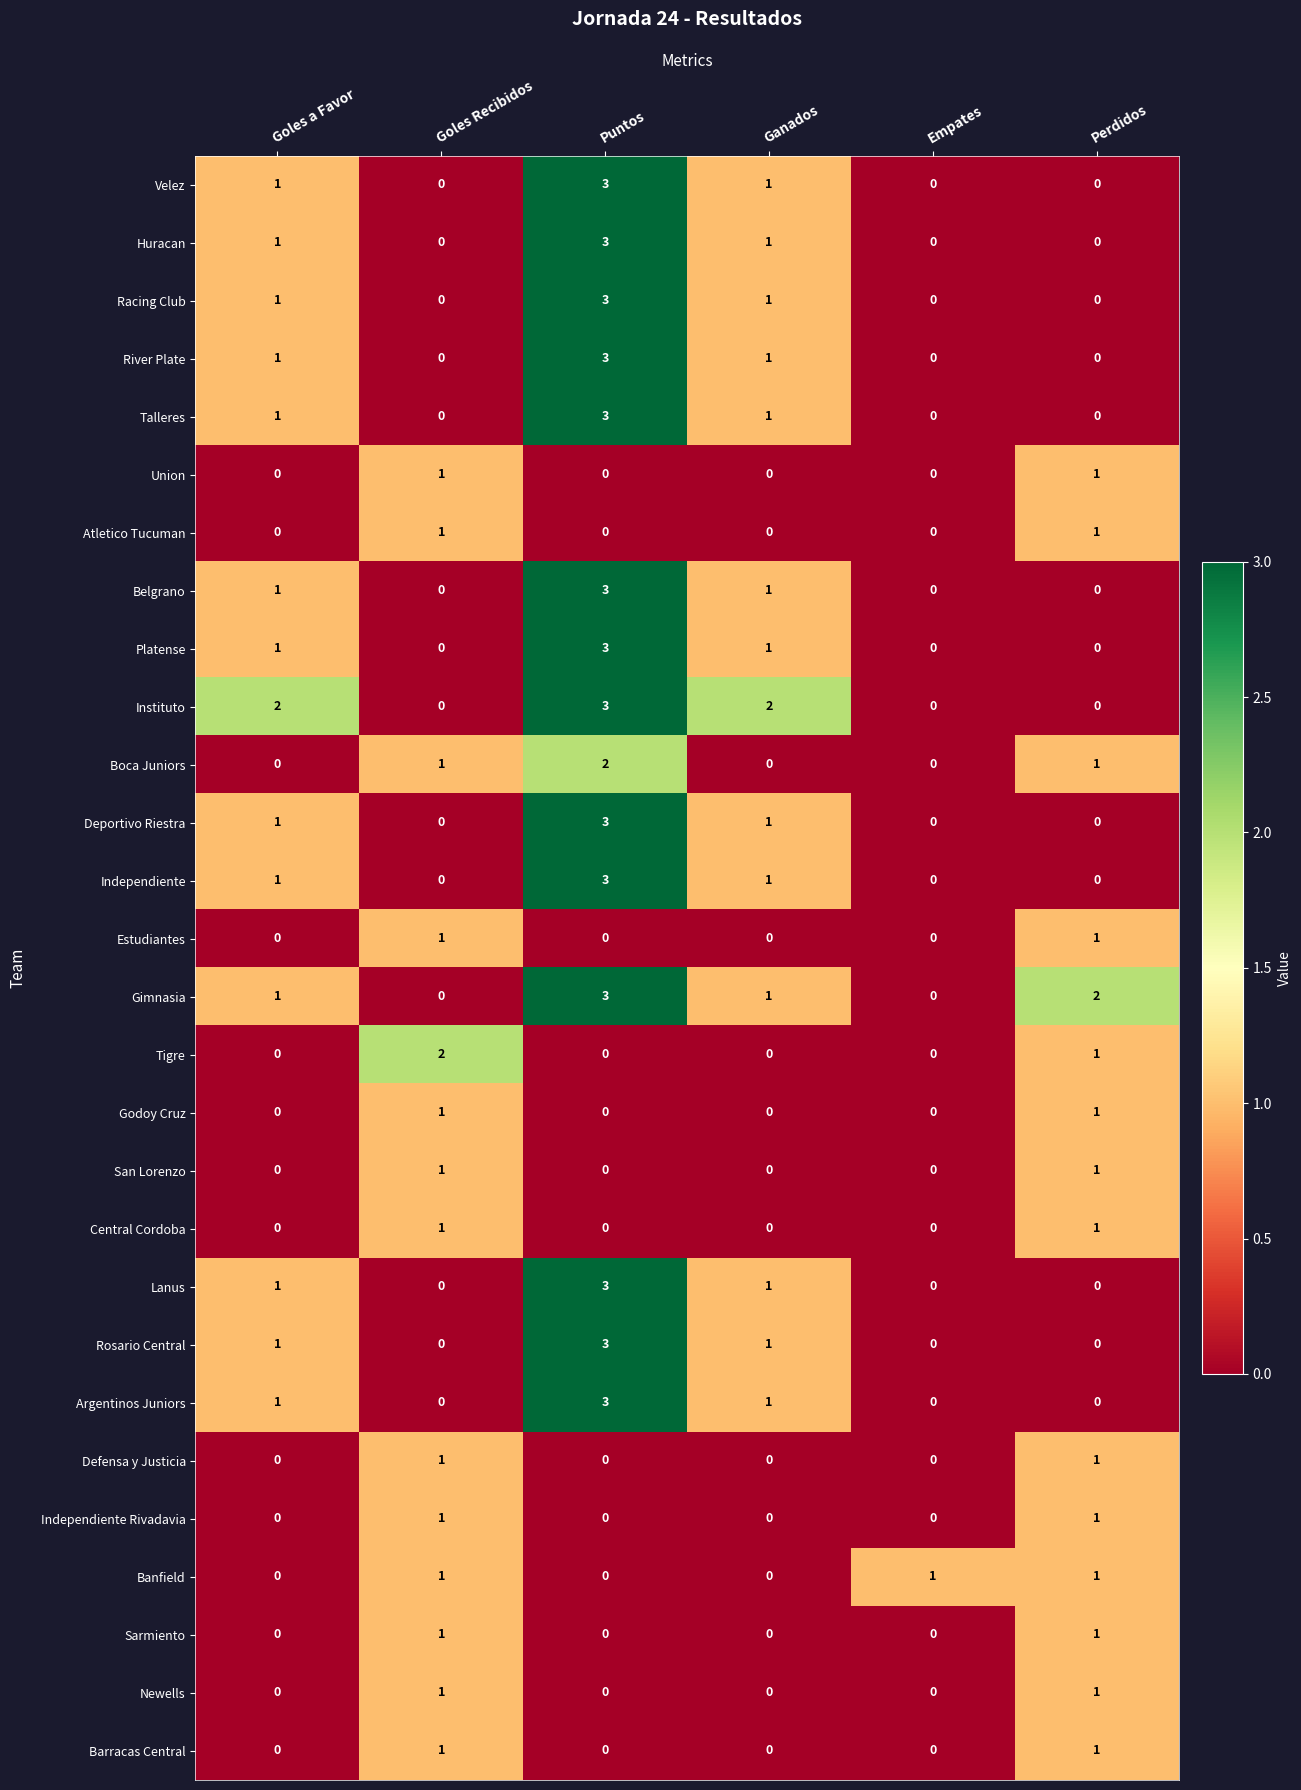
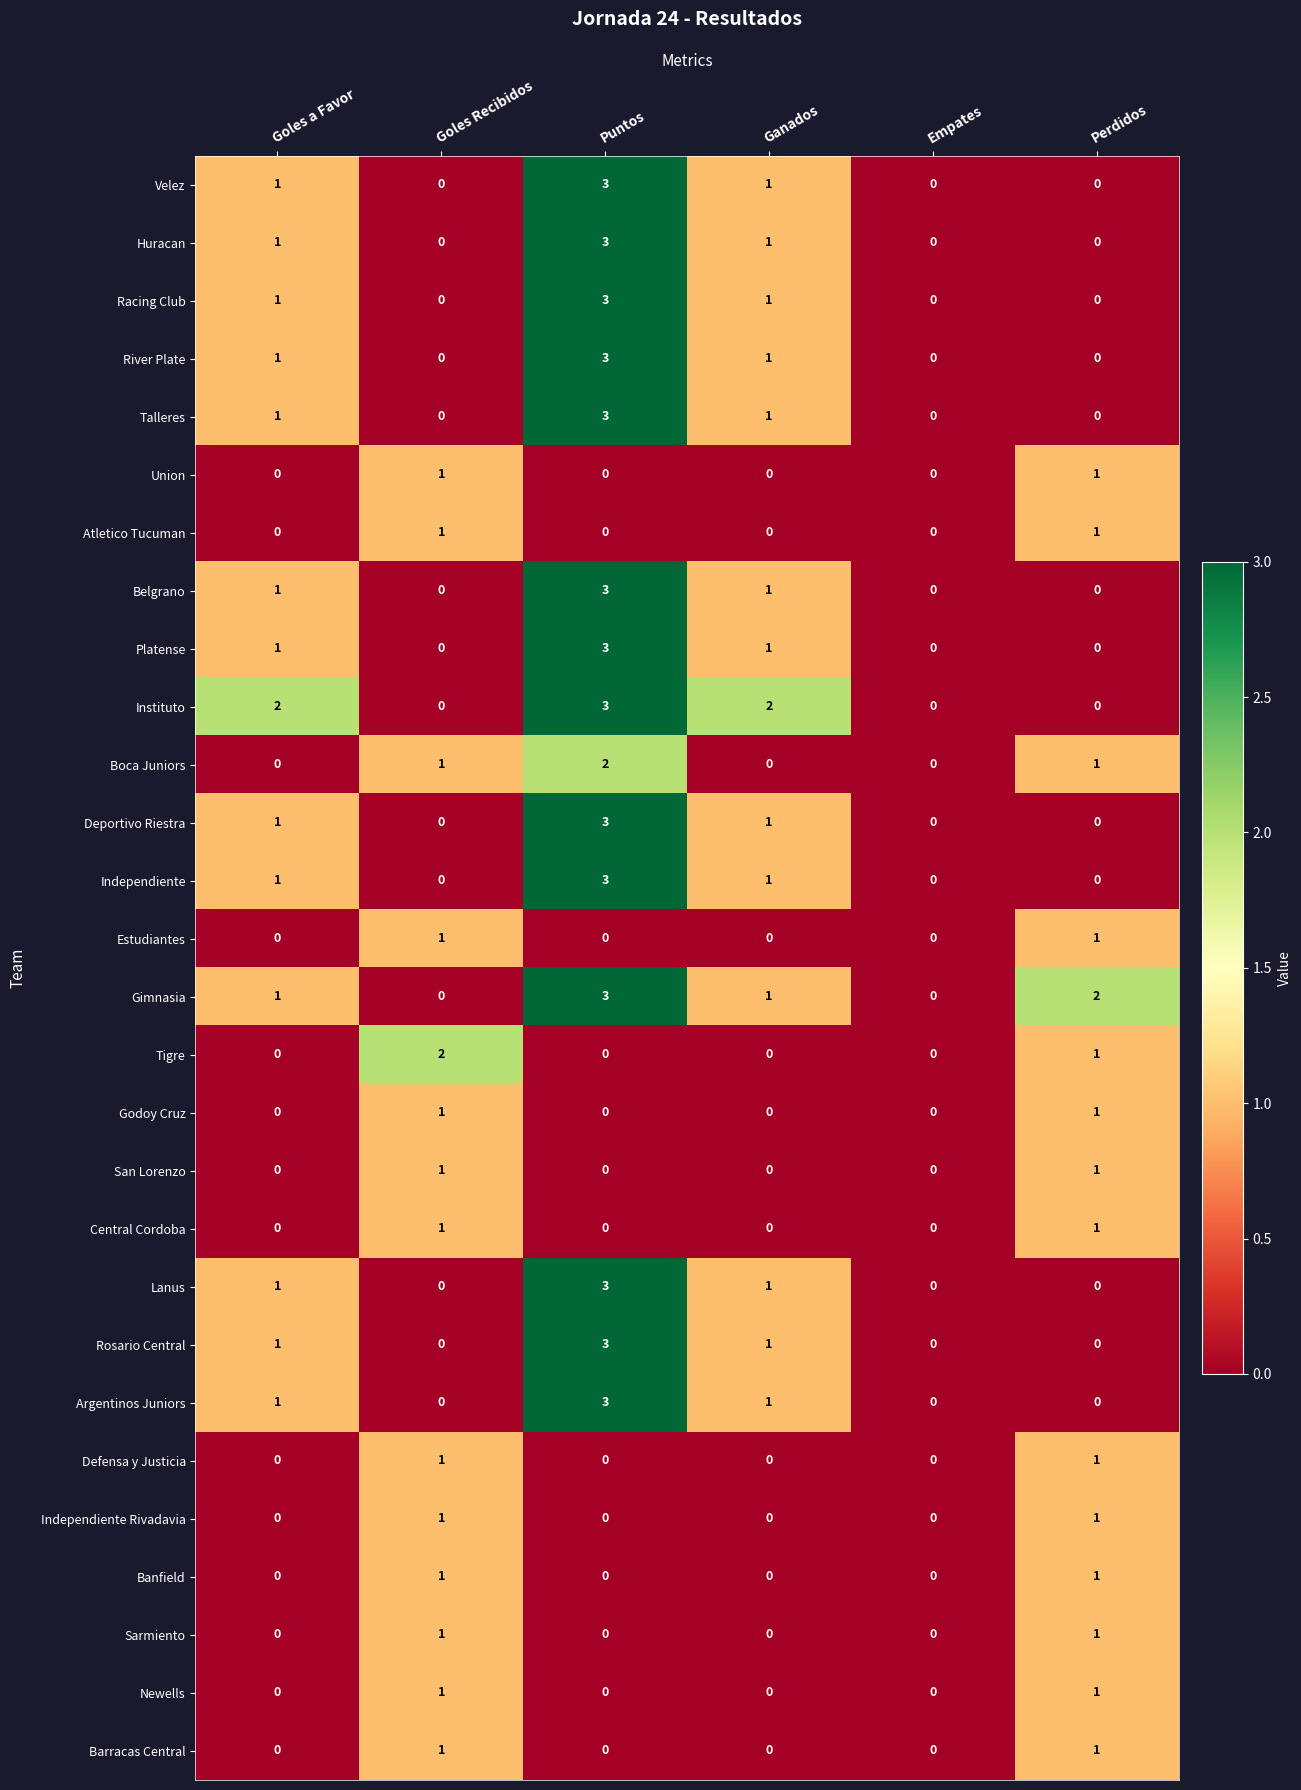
Banfield, Empates: 1 -> 0
